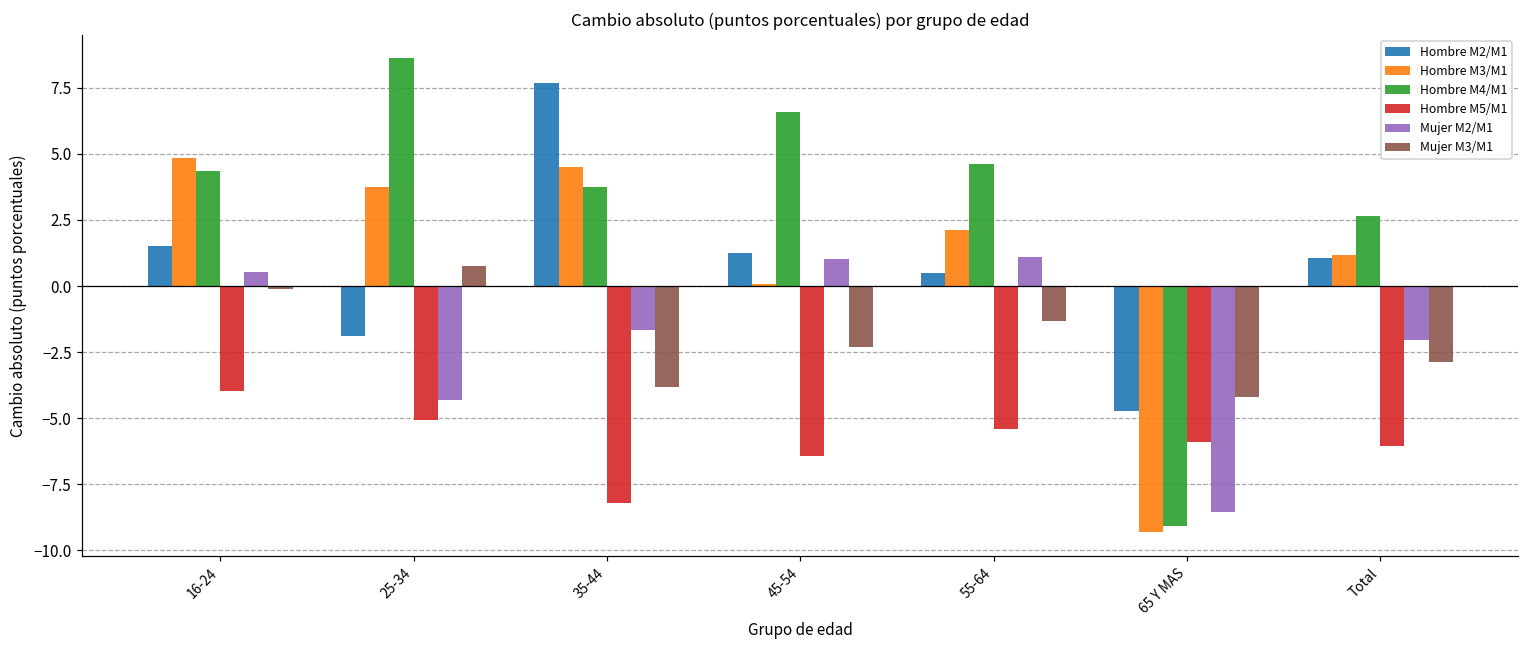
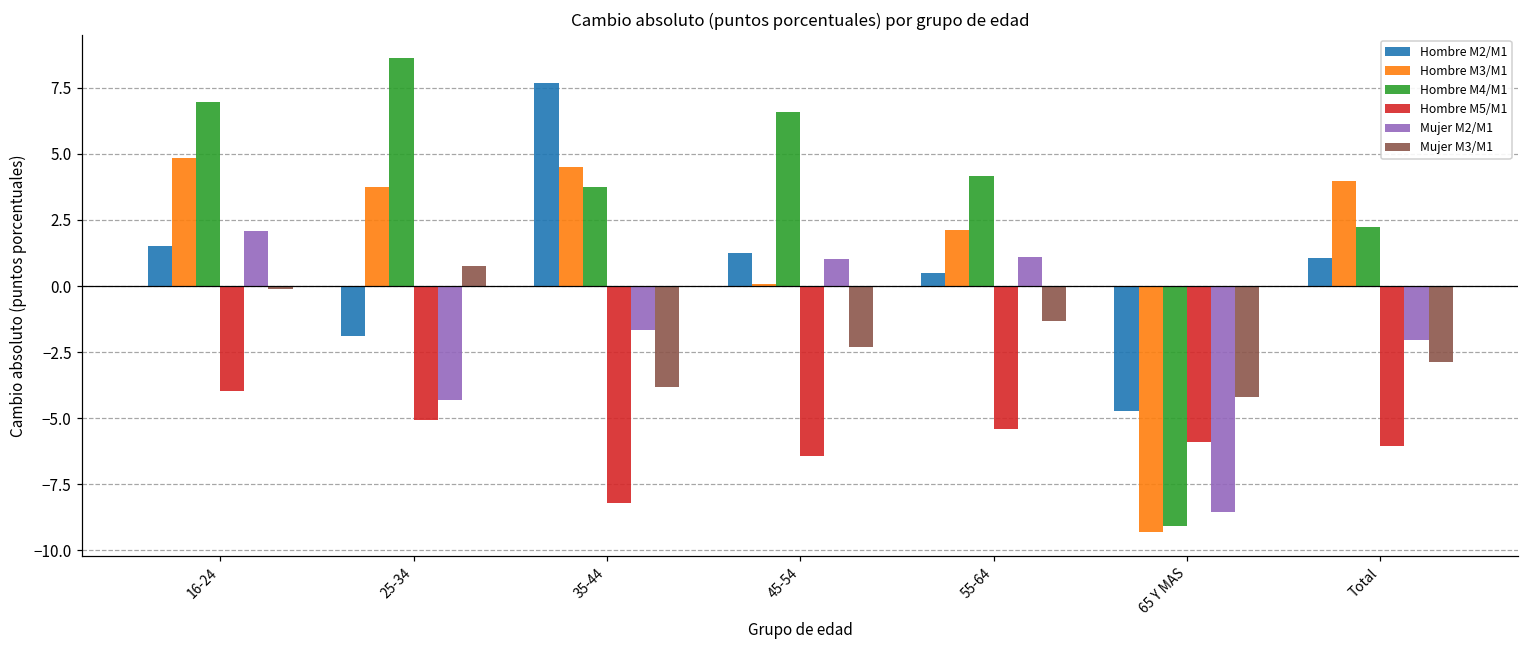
Hombre M4/M1, 16-24: 4.4 -> 6.9
Mujer M2/M1, 16-24: 0.5 -> 2.1
Hombre M4/M1, 55-64: 4.6 -> 4.2
Hombre M3/M1, Total: 1.2 -> 4.0
Hombre M4/M1, Total: 2.7 -> 2.2
